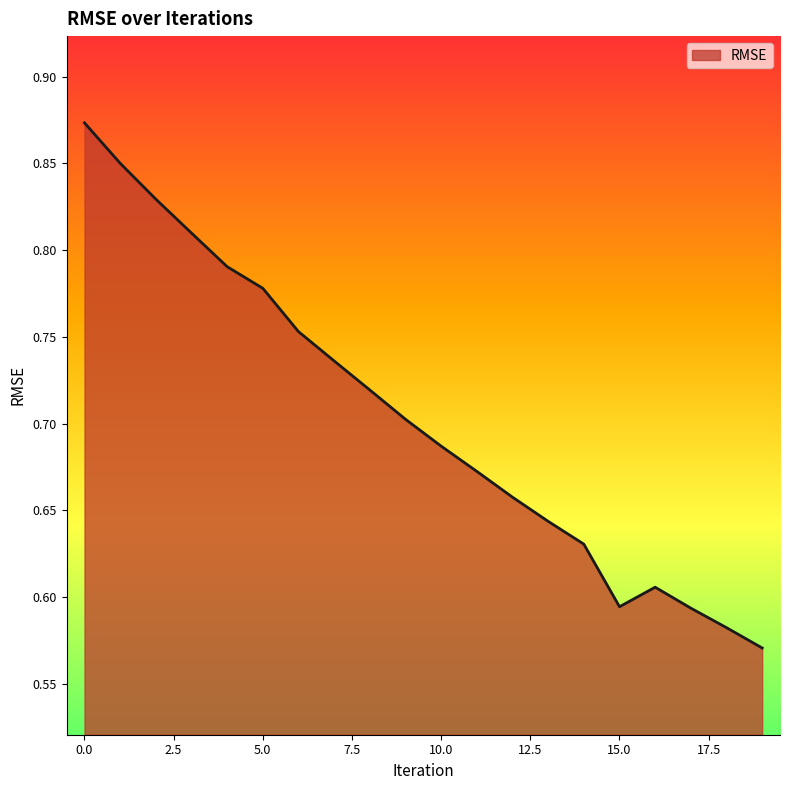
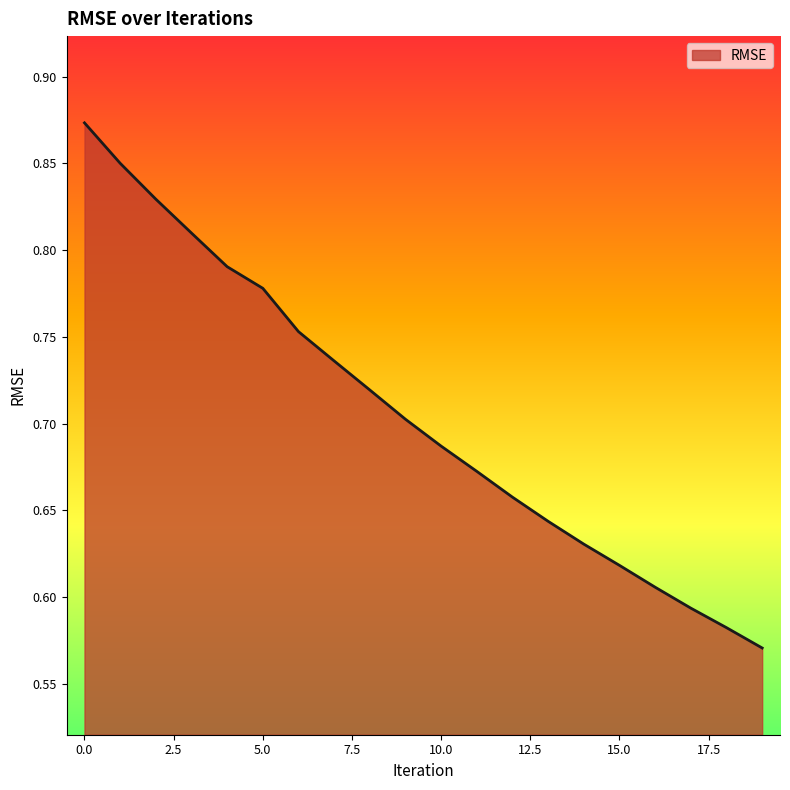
15.0: 0.594 -> 0.618
